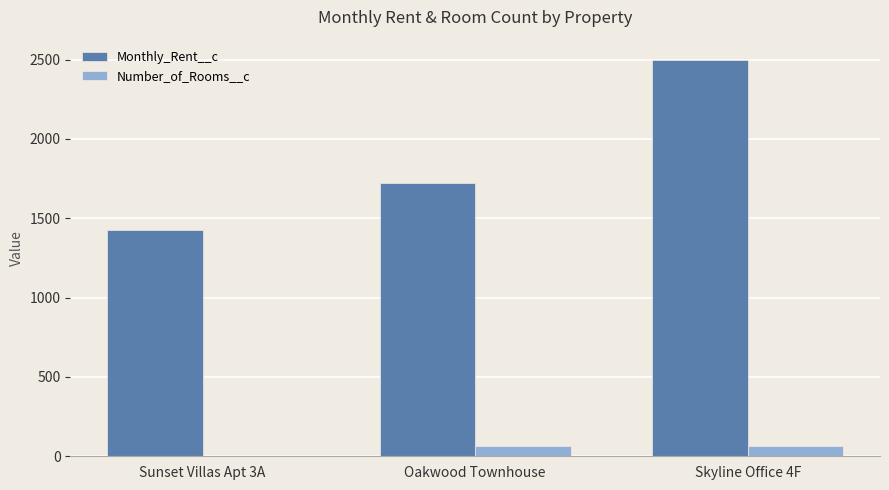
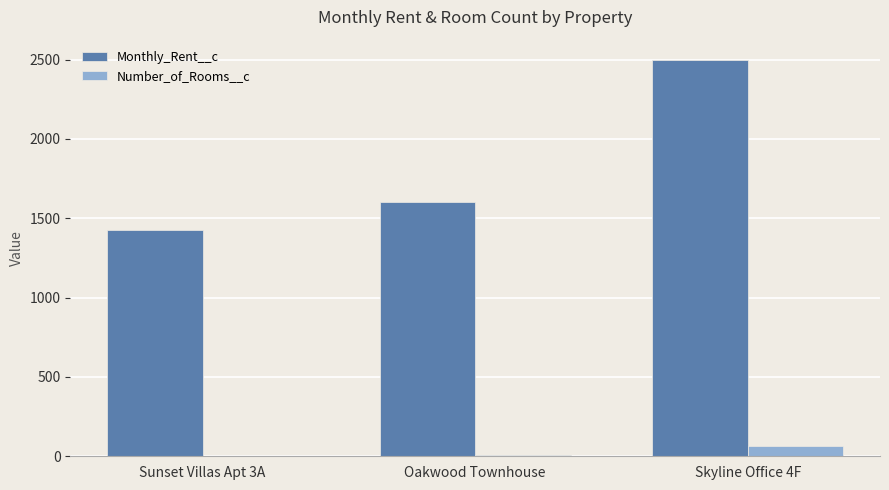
Monthly_Rent__c, Oakwood Townhouse: 1720 -> 1600
Number_of_Rooms__c, Oakwood Townhouse: 60 -> 10
